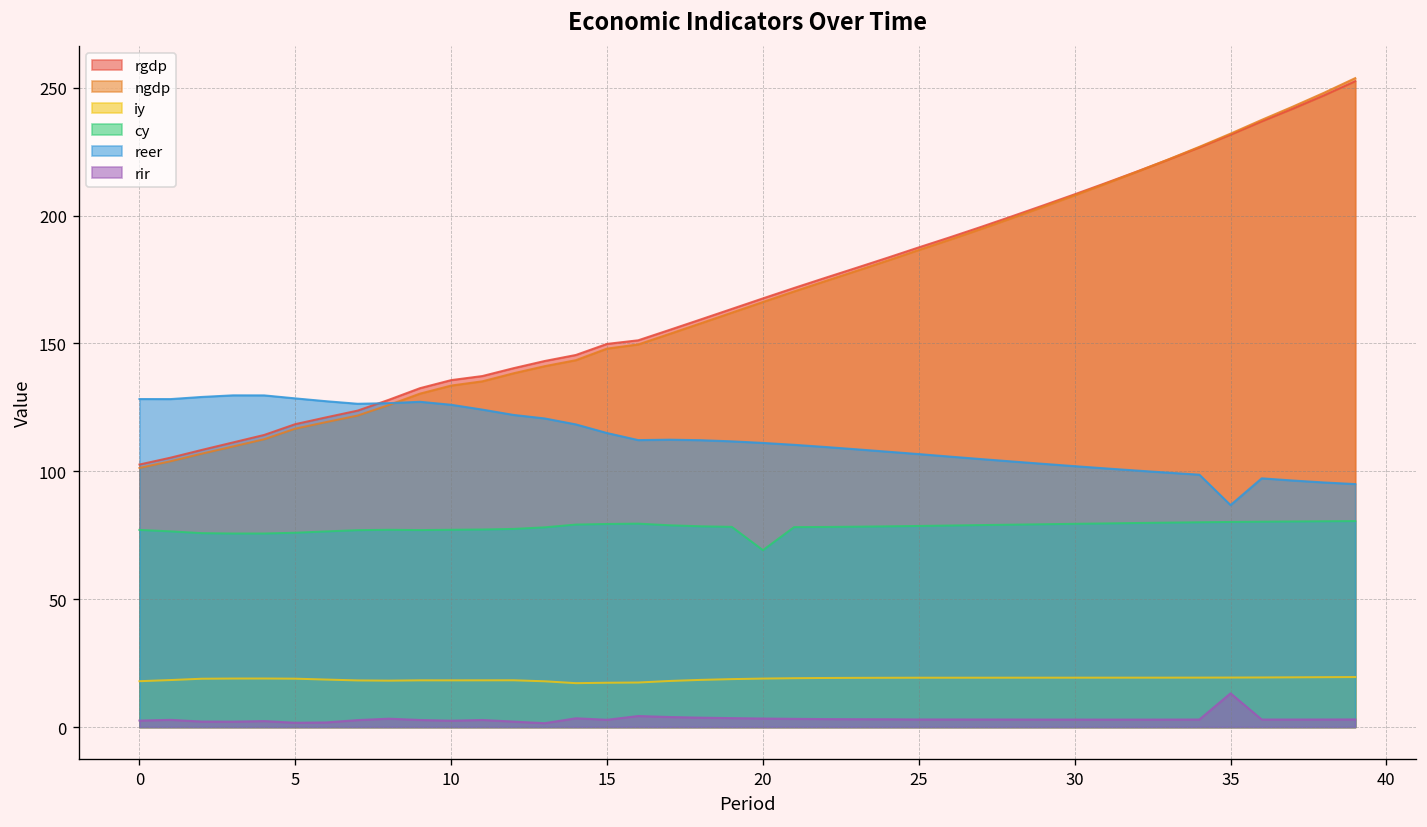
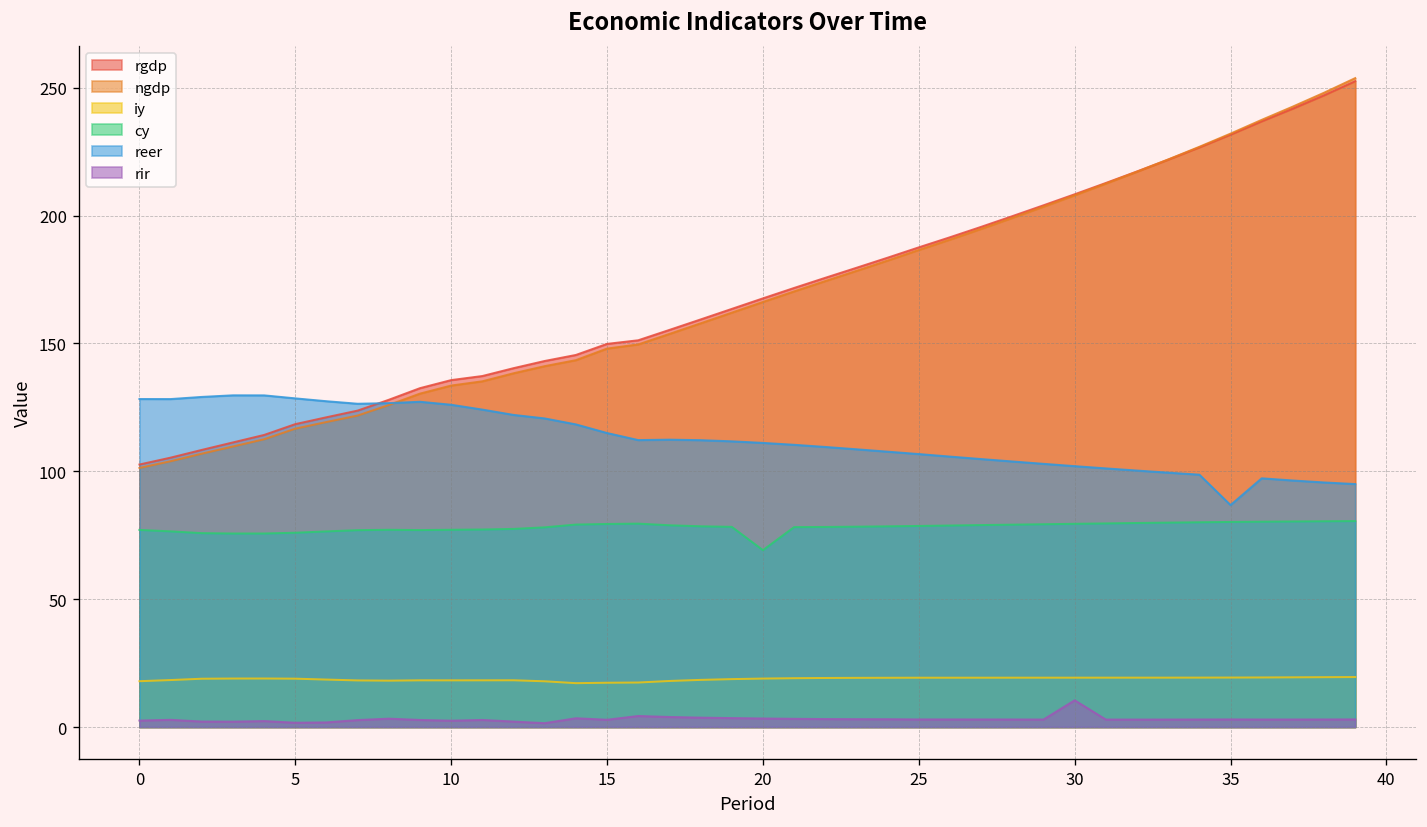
rir, 30: 3 -> 10
rir, 35: 13 -> 3
